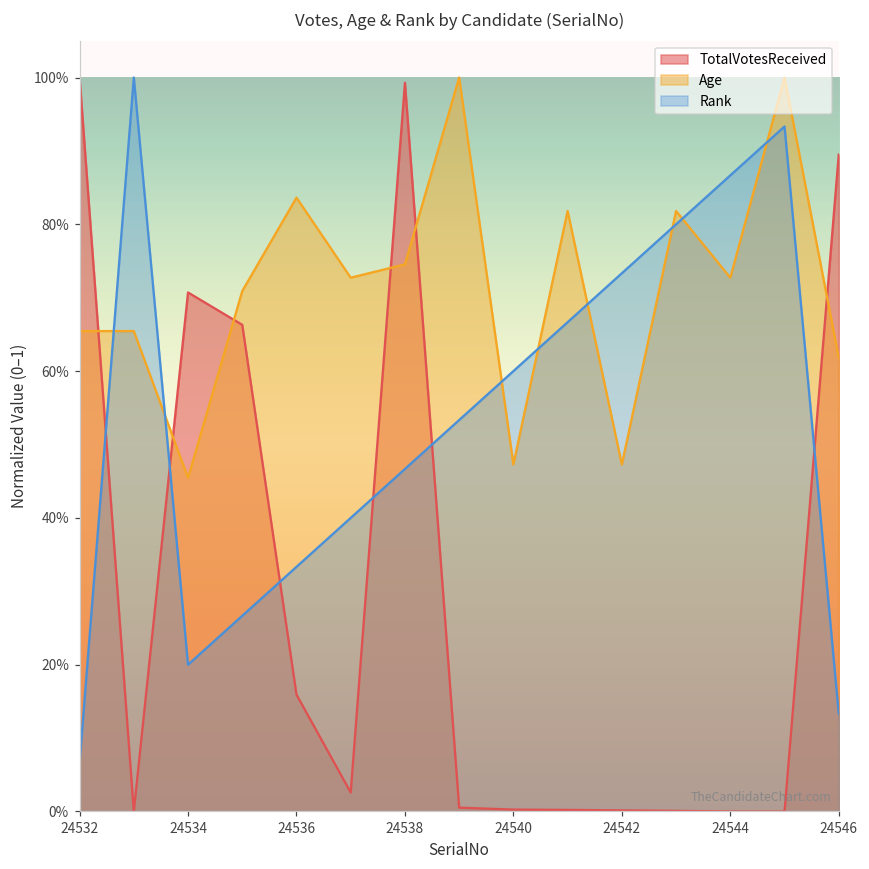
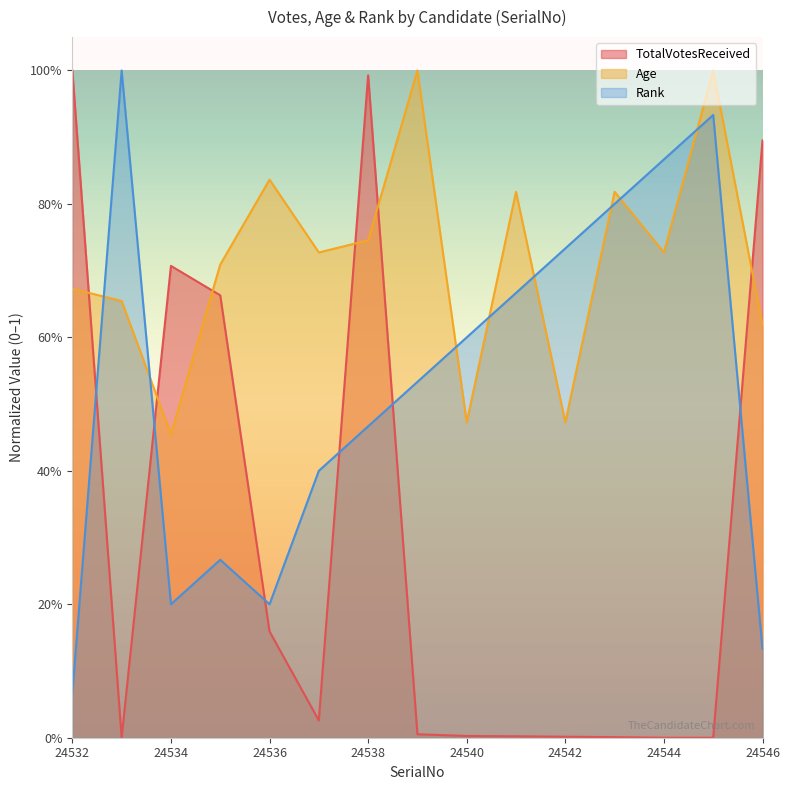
Age, 24532: 65% -> 67%
Rank, 24536: 33% -> 20%
